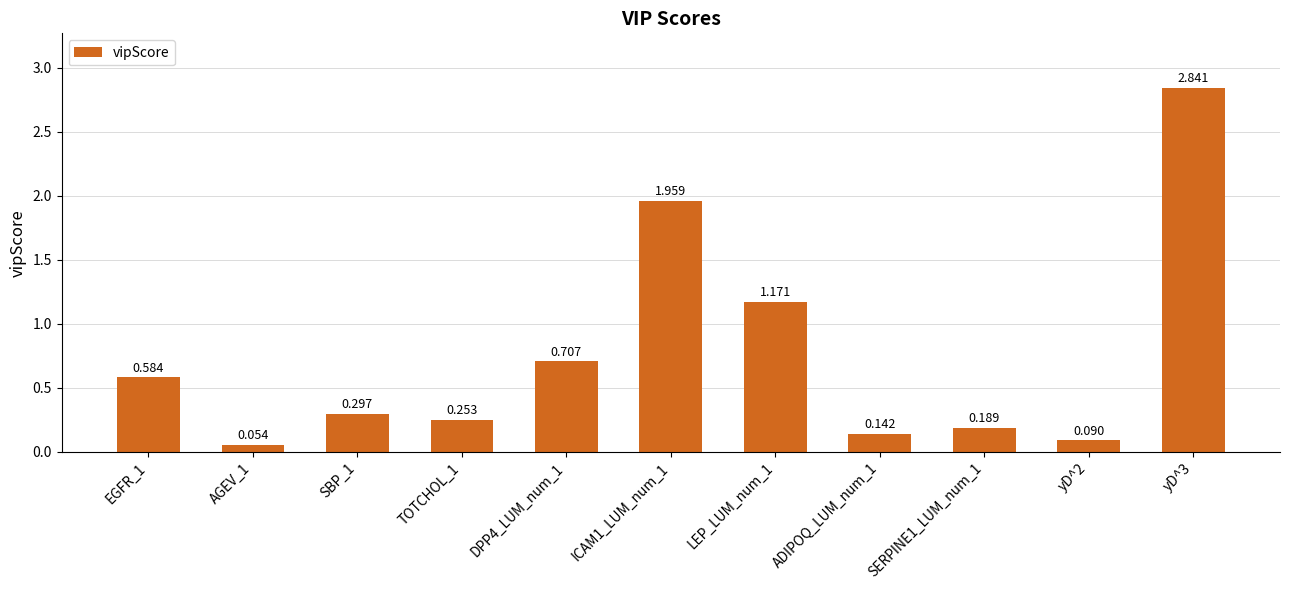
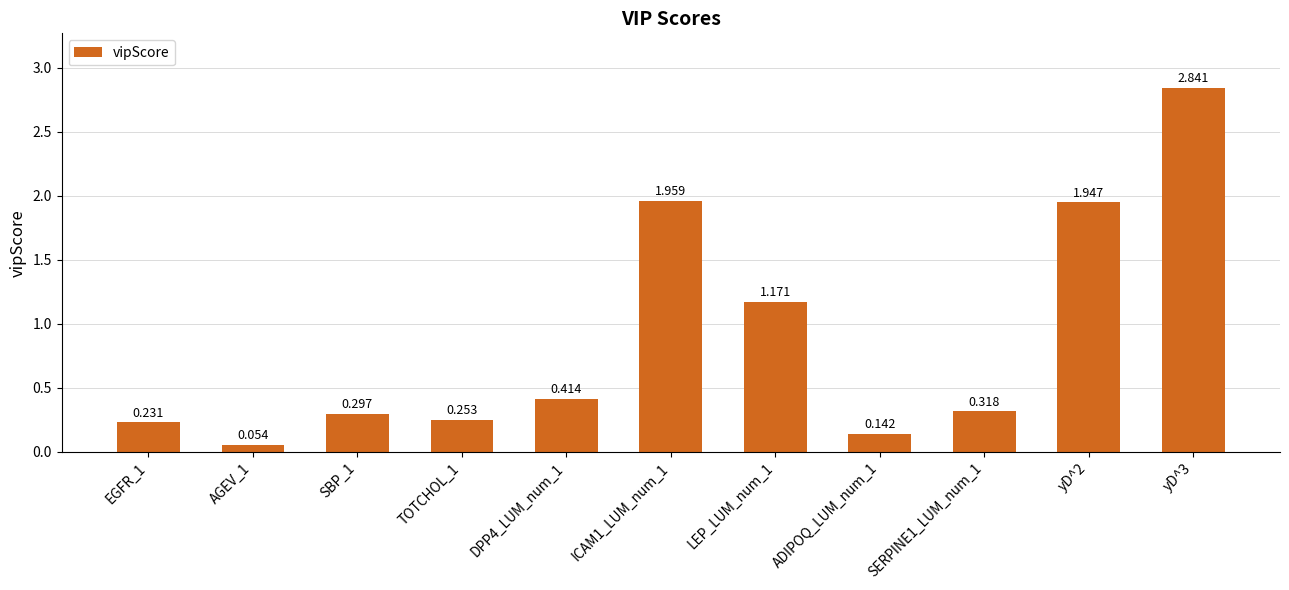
EGFR_1: 0.584 -> 0.231
DPP4_LUM_num_1: 0.707 -> 0.414
SERPINE1_LUM_num_1: 0.189 -> 0.318
yD^2: 0.090 -> 1.947
